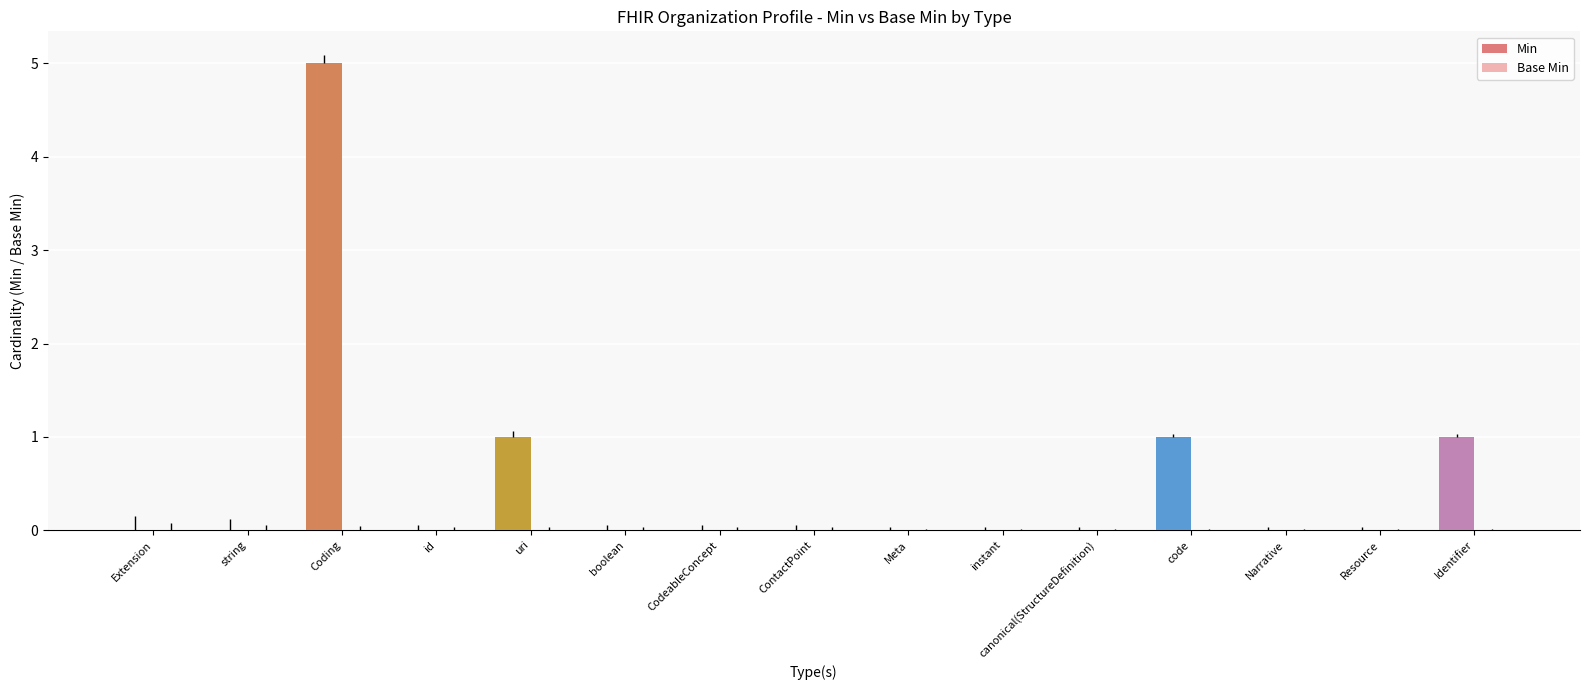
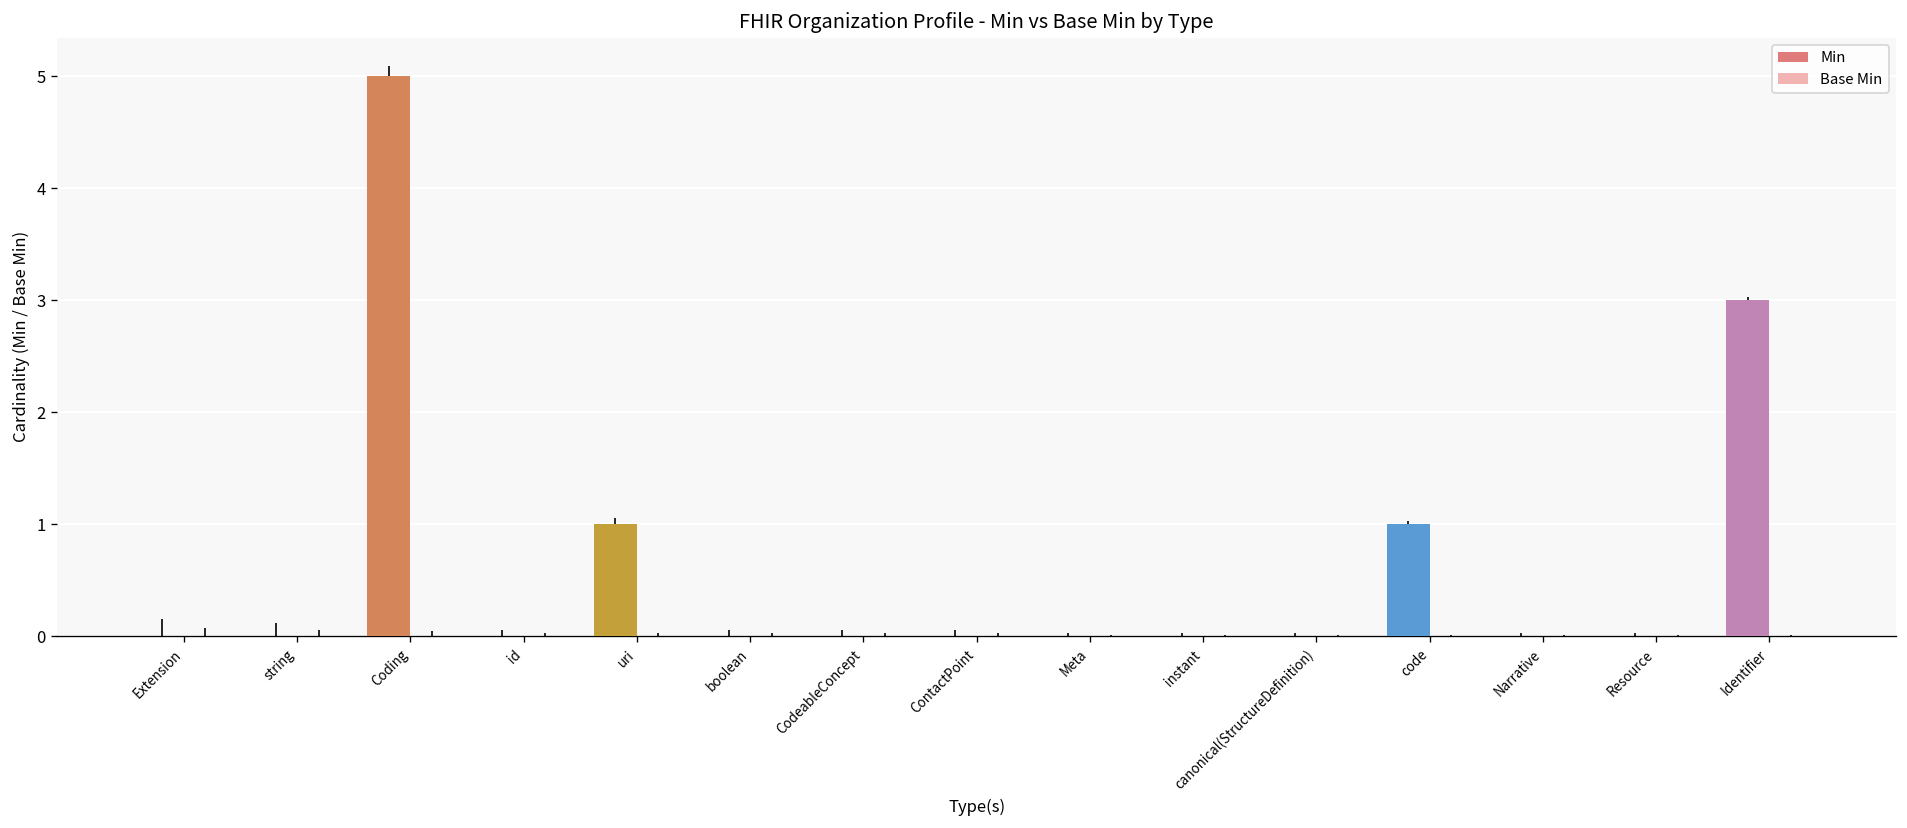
Min, Identifier: 1 -> 3
